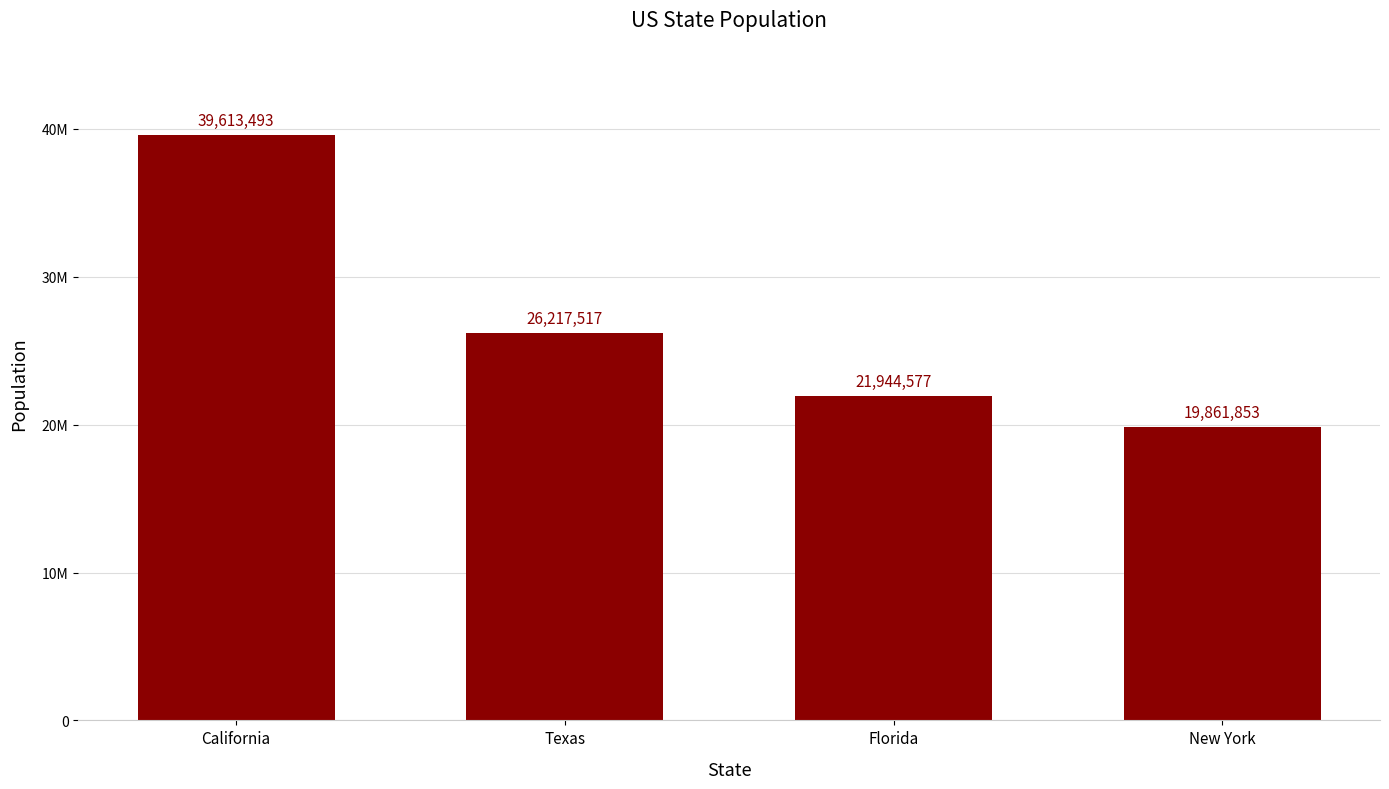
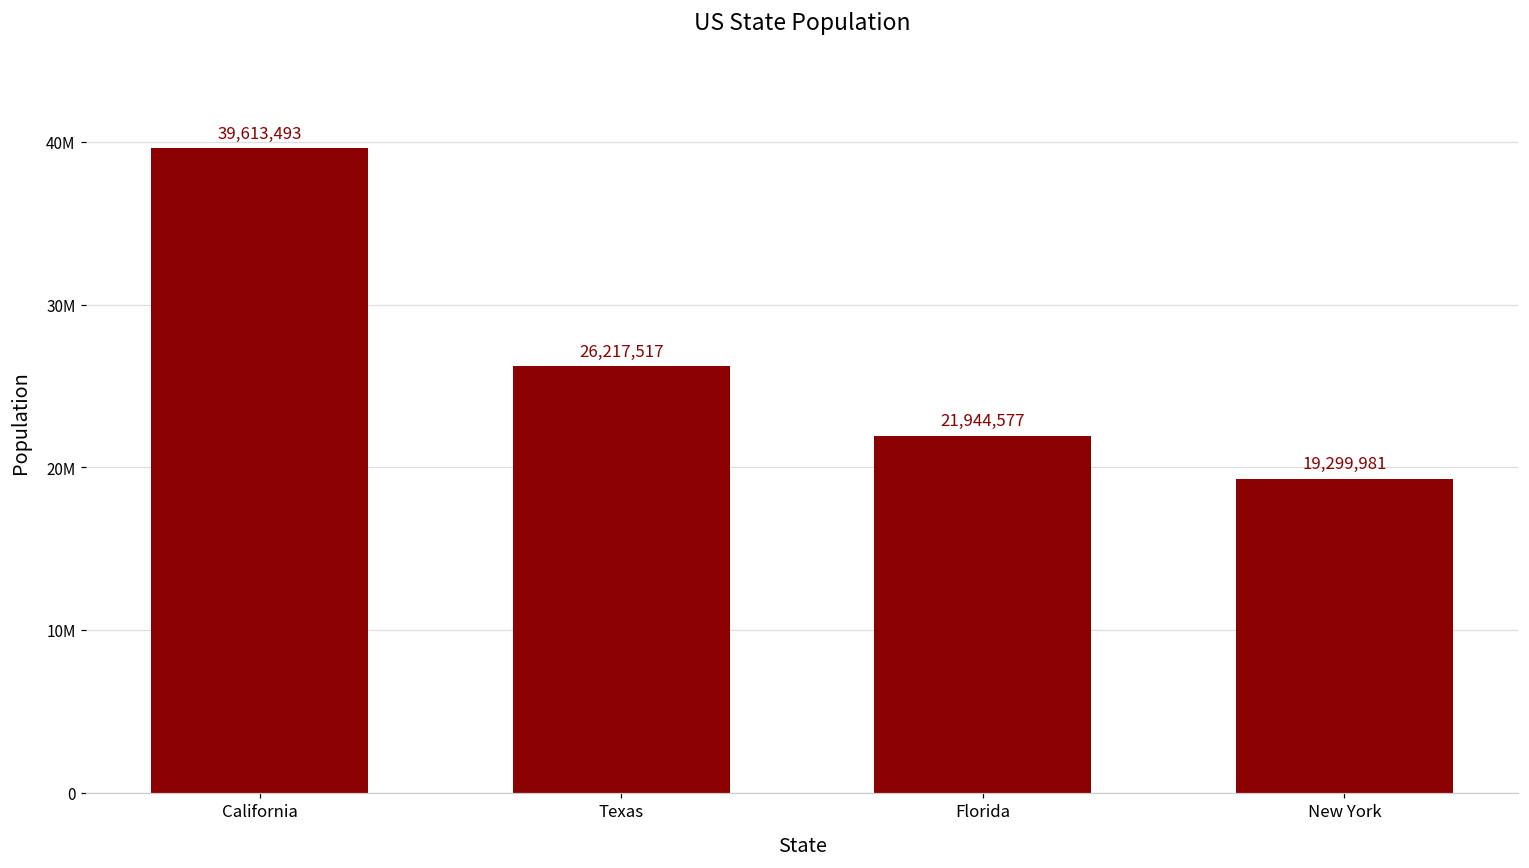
New York: 19,861,853 -> 19,299,981
